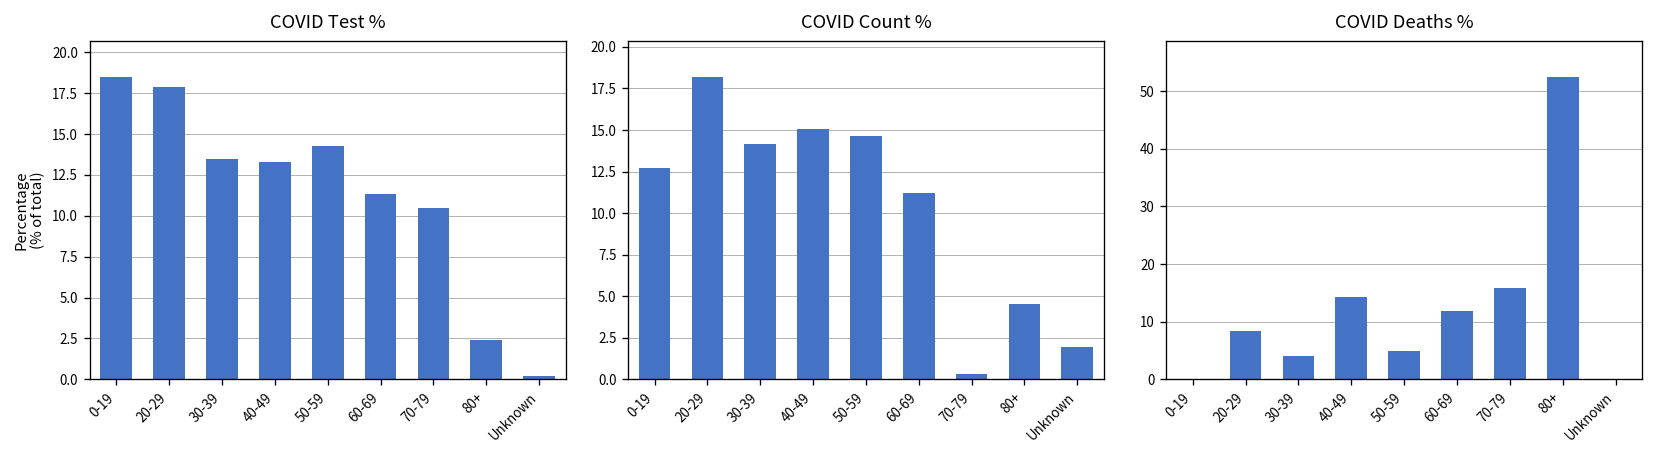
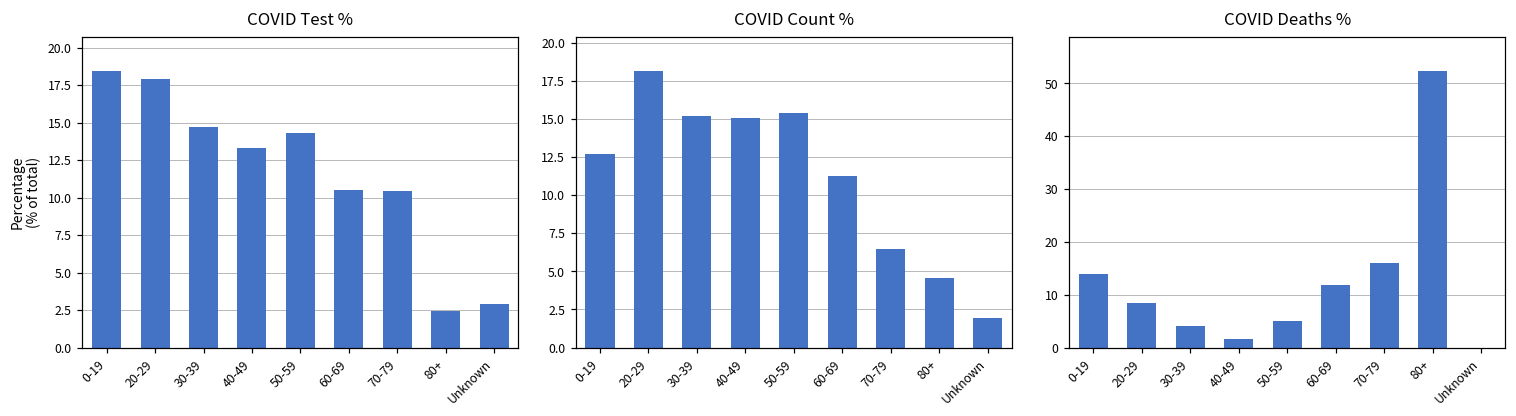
COVID Test %, 30-39: 13.5 -> 14.7
COVID Test %, 60-69: 11.3 -> 10.5
COVID Test %, Unknown: 0.2 -> 2.9
COVID Count %, 30-39: 14.1 -> 15.2
COVID Count %, 50-59: 14.7 -> 15.4
COVID Count %, 70-79: 0.3 -> 6.5
COVID Deaths %, 0-19: 0 -> 14
COVID Deaths %, 40-49: 14 -> 2
